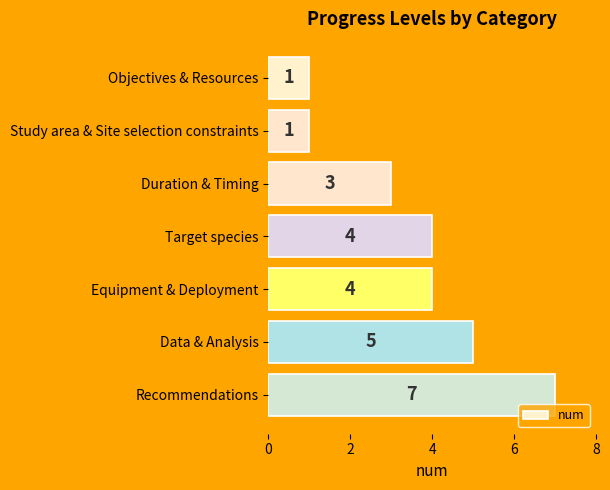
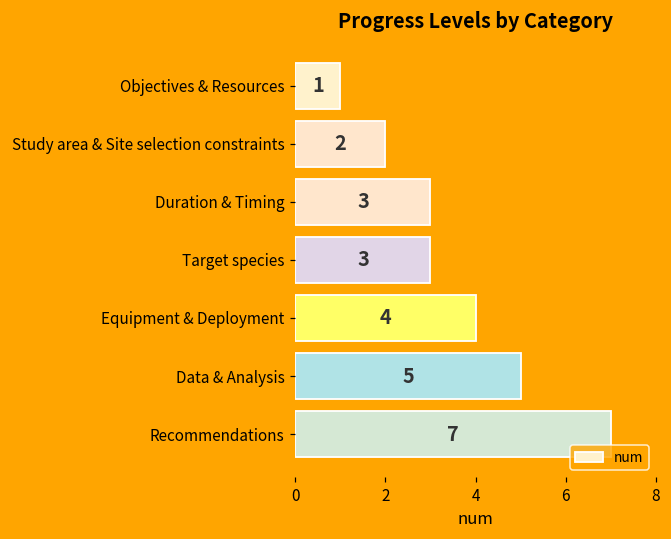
Study area & Site selection constraints: 1 -> 2
Target species: 4 -> 3
